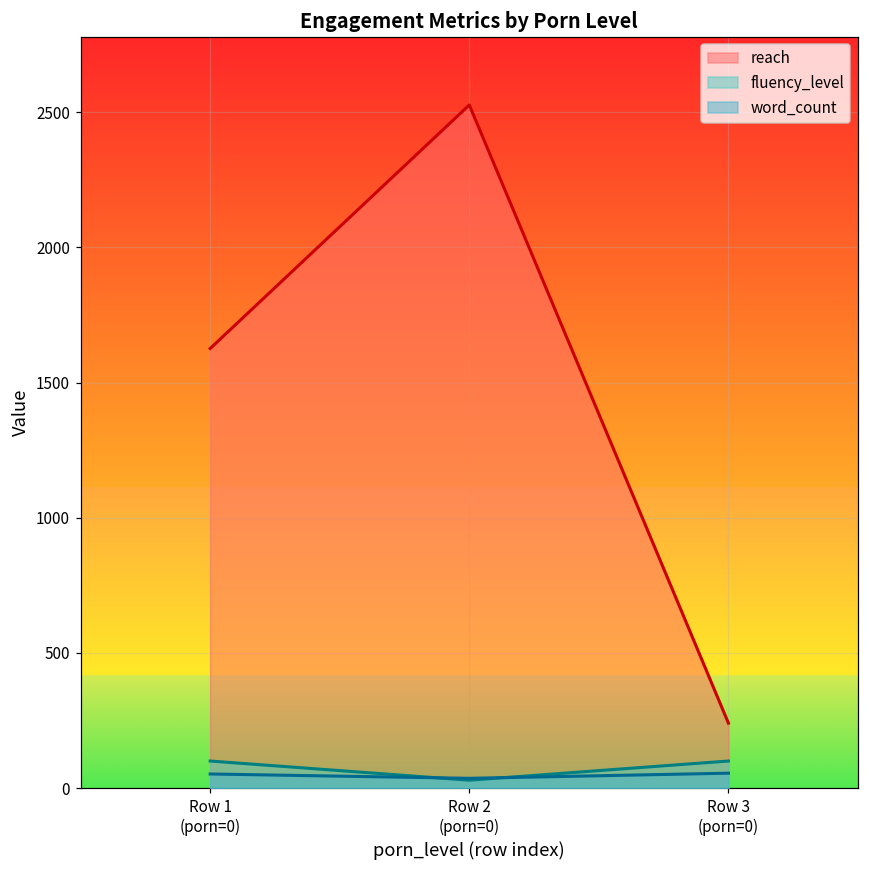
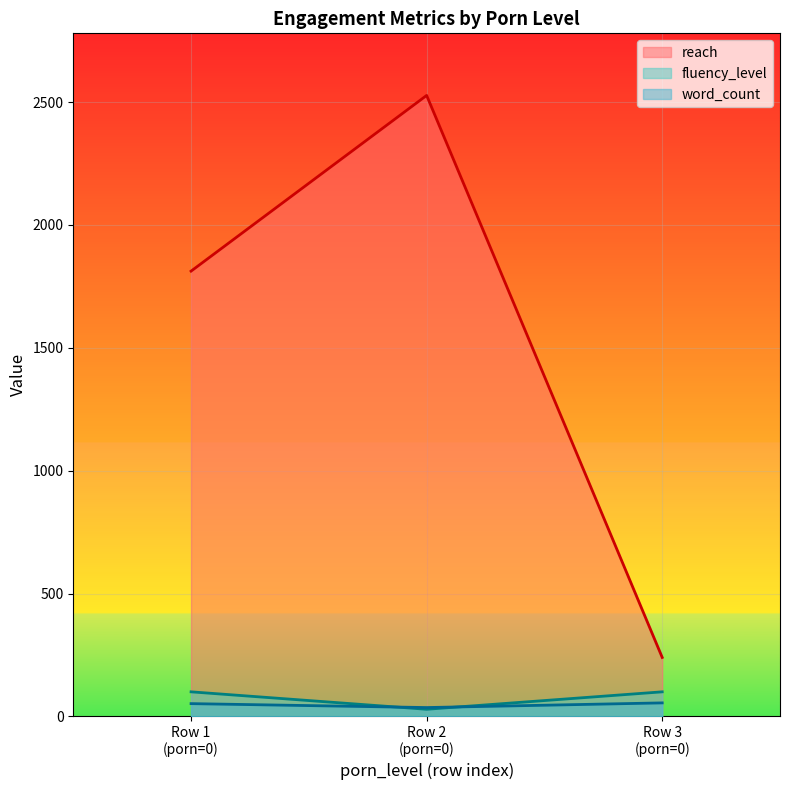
reach, Row 1 (porn=0): 1630 -> 1810
